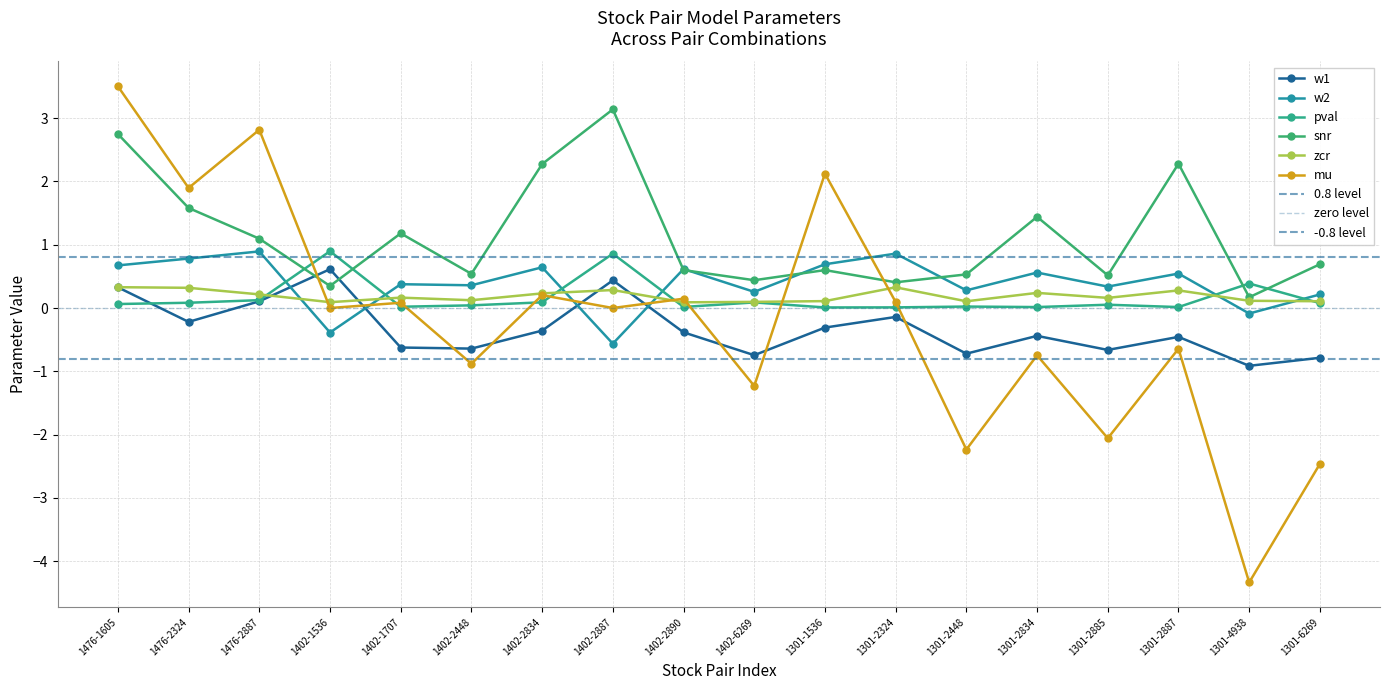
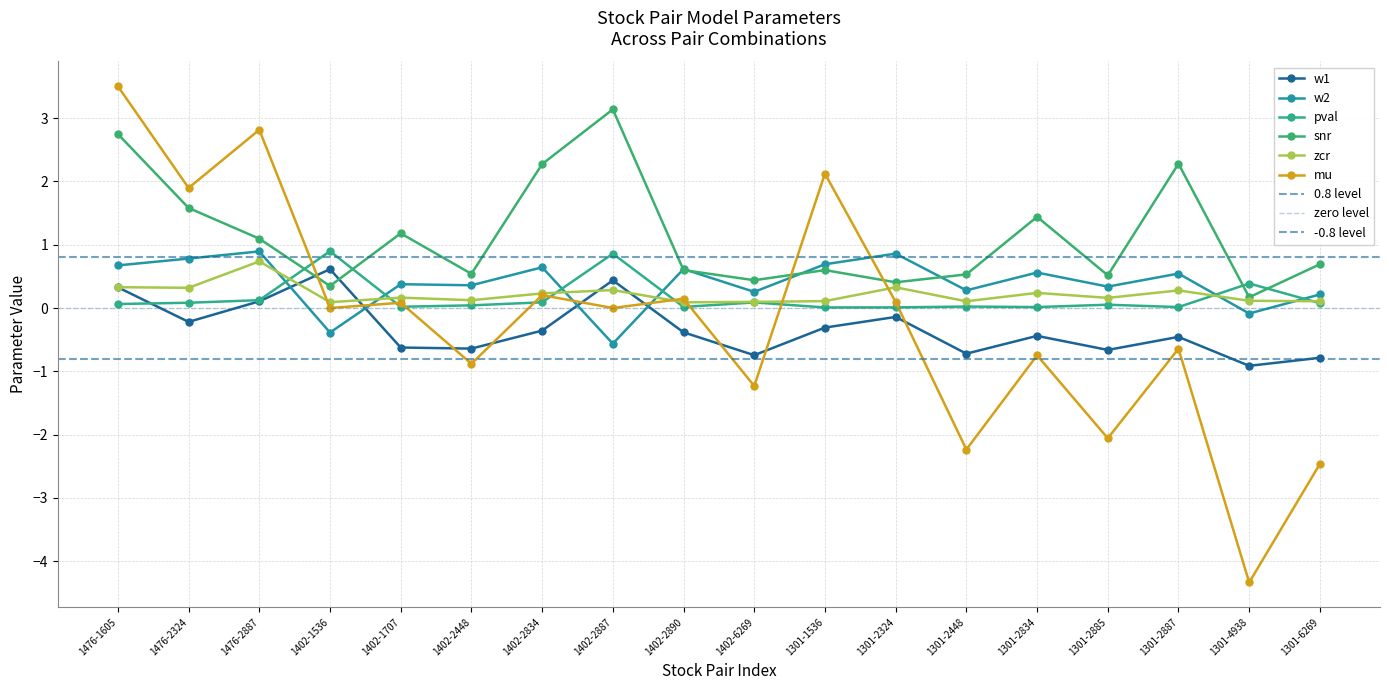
zcr, 1476-2887: 0.2 -> 0.7
